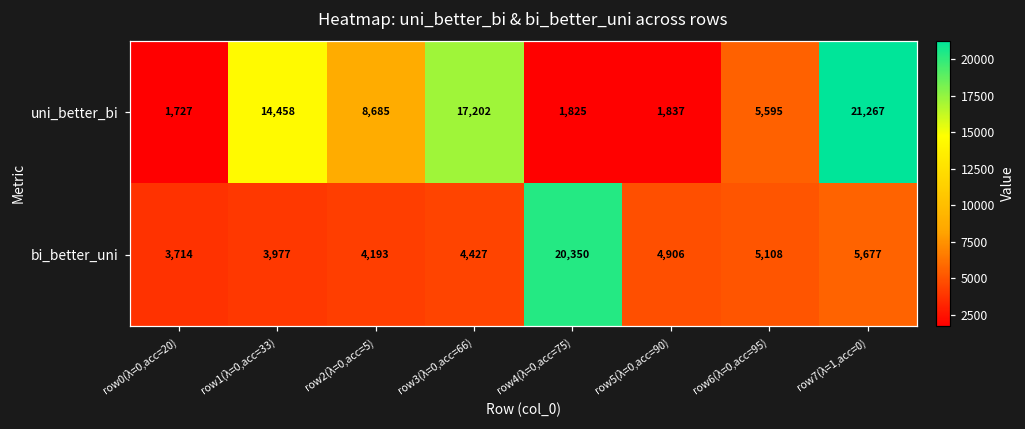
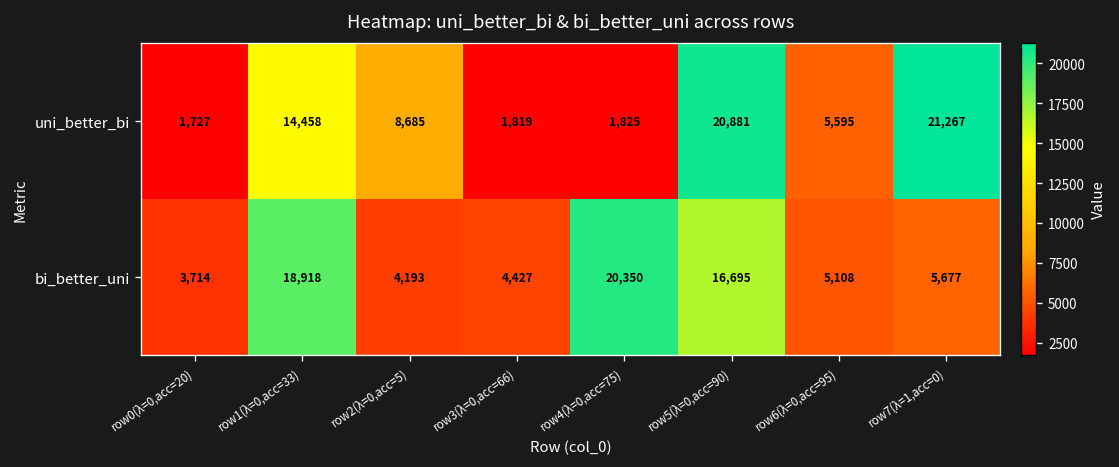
uni_better_bi, row3(λ=0,acc=66): 17,202 -> 1,819
uni_better_bi, row5(λ=0,acc=90): 1,837 -> 20,881
bi_better_uni, row1(λ=0,acc=33): 3,977 -> 18,918
bi_better_uni, row5(λ=0,acc=90): 4,906 -> 16,695
